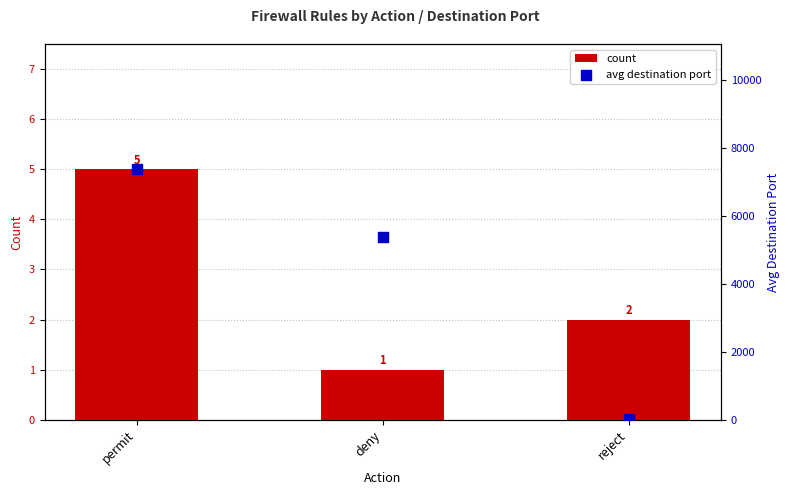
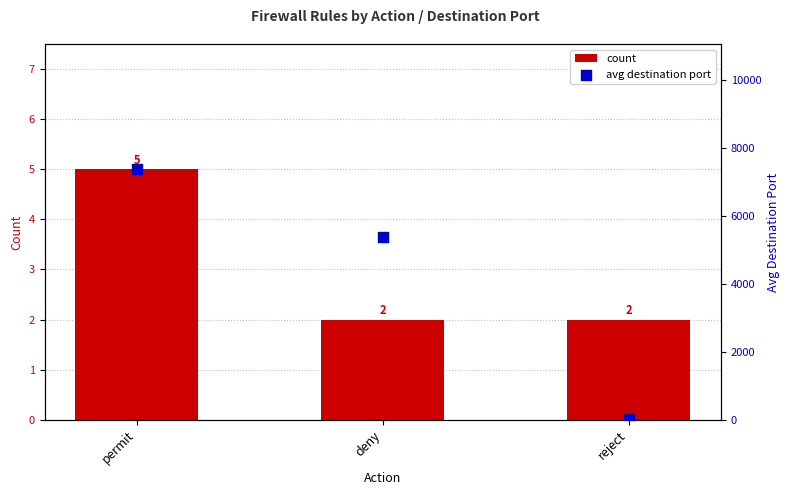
count, deny: 1 -> 2
